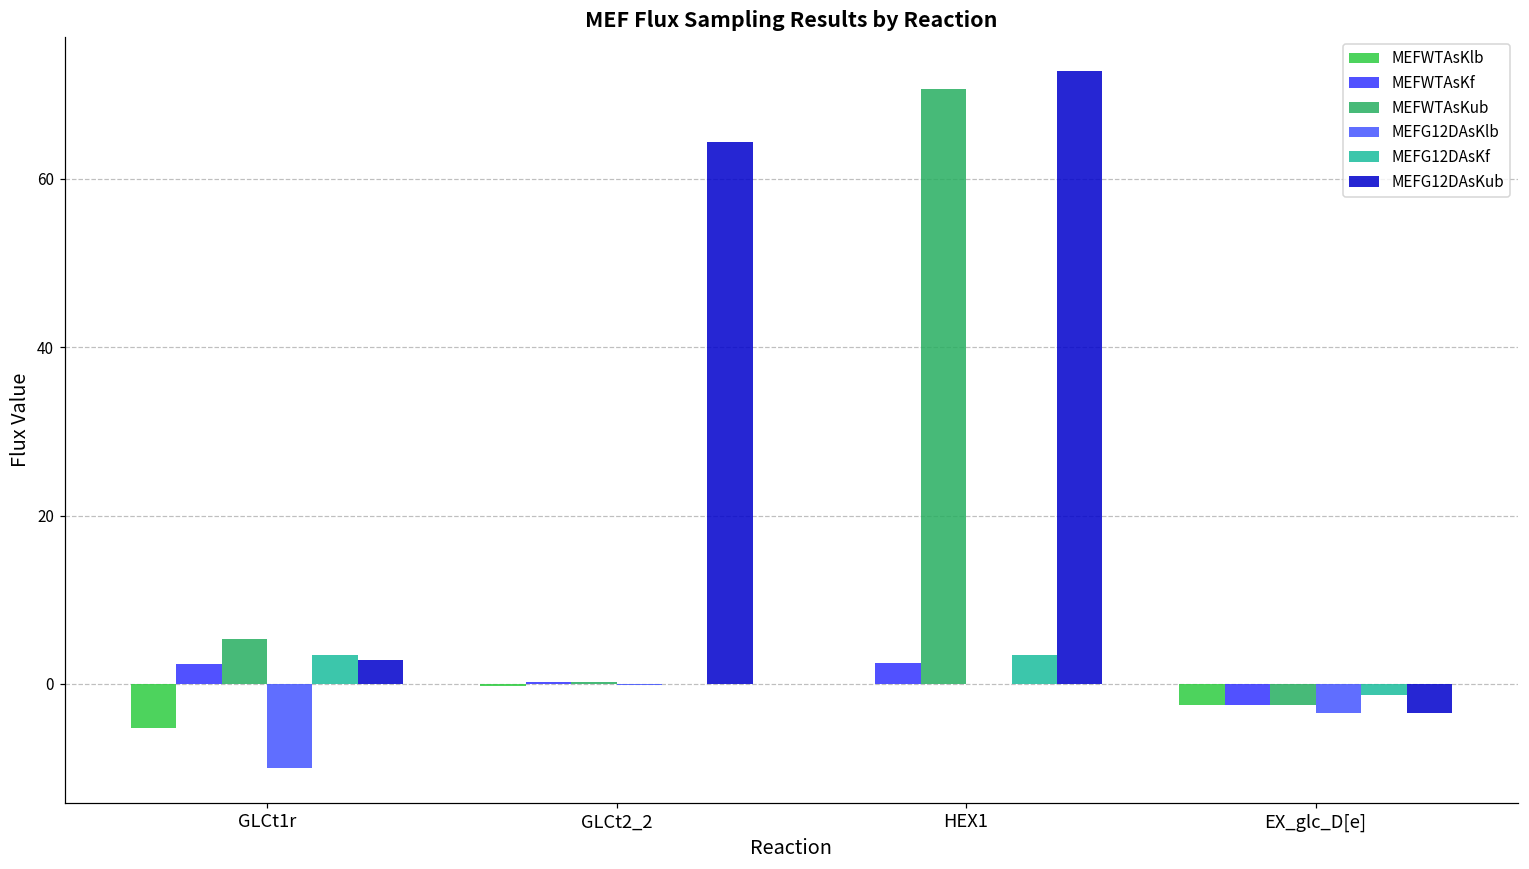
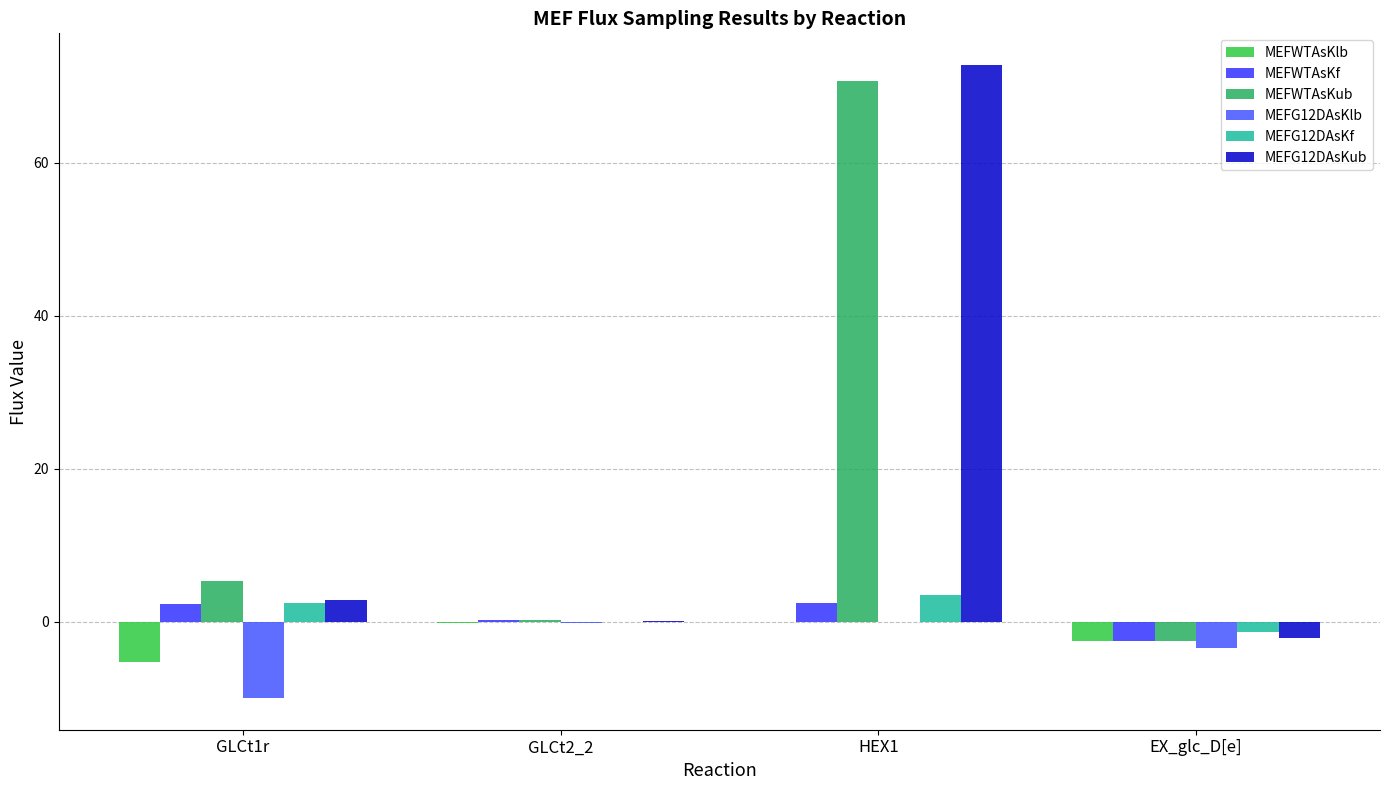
MEFG12DAsKf, GLCt1r: 3 -> 2
MEFG12DAsKub, GLCt2_2: 64 -> 0
MEFG12DAsKub, EX_glc_D[e]: -3 -> -2
